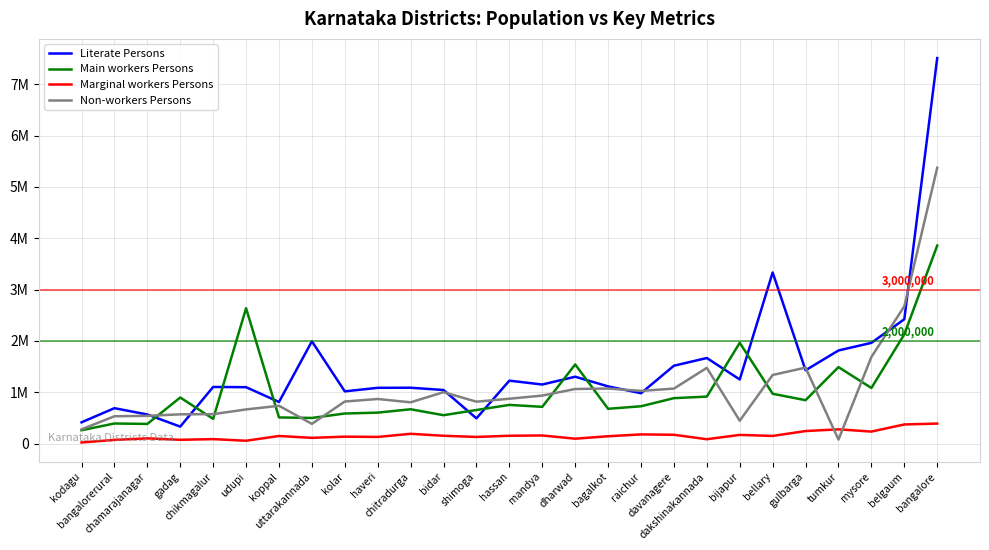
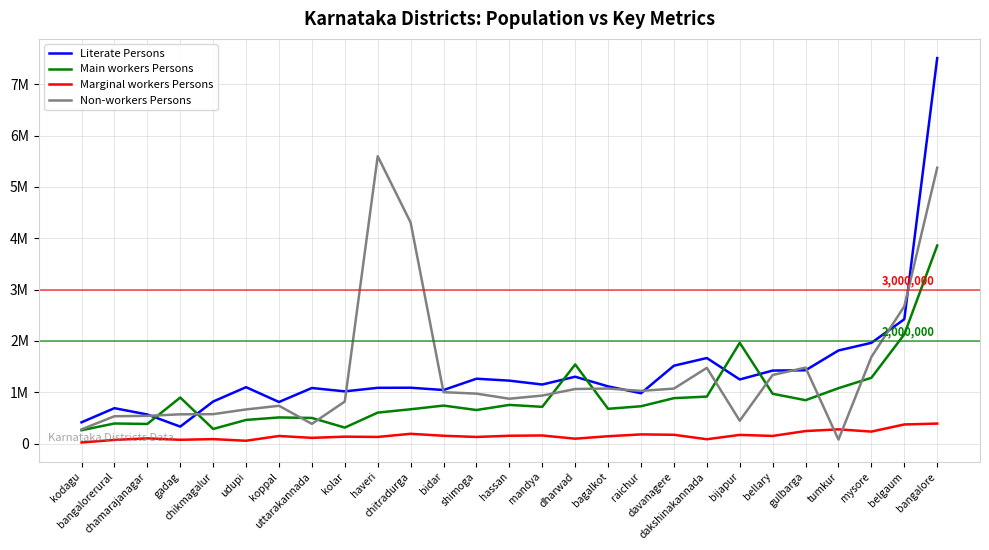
Literate Persons, chikmagalur: 1100000 -> 800000
Main workers Persons, chikmagalur: 500000 -> 300000
Main workers Persons, udupi: 2600000 -> 500000
Literate Persons, uttarakannada: 2000000 -> 1100000
Main workers Persons, kolar: 600000 -> 300000
Non-workers Persons, haveri: 900000 -> 5600000
Non-workers Persons, chitradurga: 800000 -> 4300000
Main workers Persons, bidar: 600000 -> 700000
Literate Persons, shimoga: 500000 -> 1300000
Non-workers Persons, shimoga: 800000 -> 1000000
Literate Persons, bellary: 3300000 -> 1400000
Main workers Persons, tumkur: 1500000 -> 1100000
Main workers Persons, mysore: 1100000 -> 1300000
